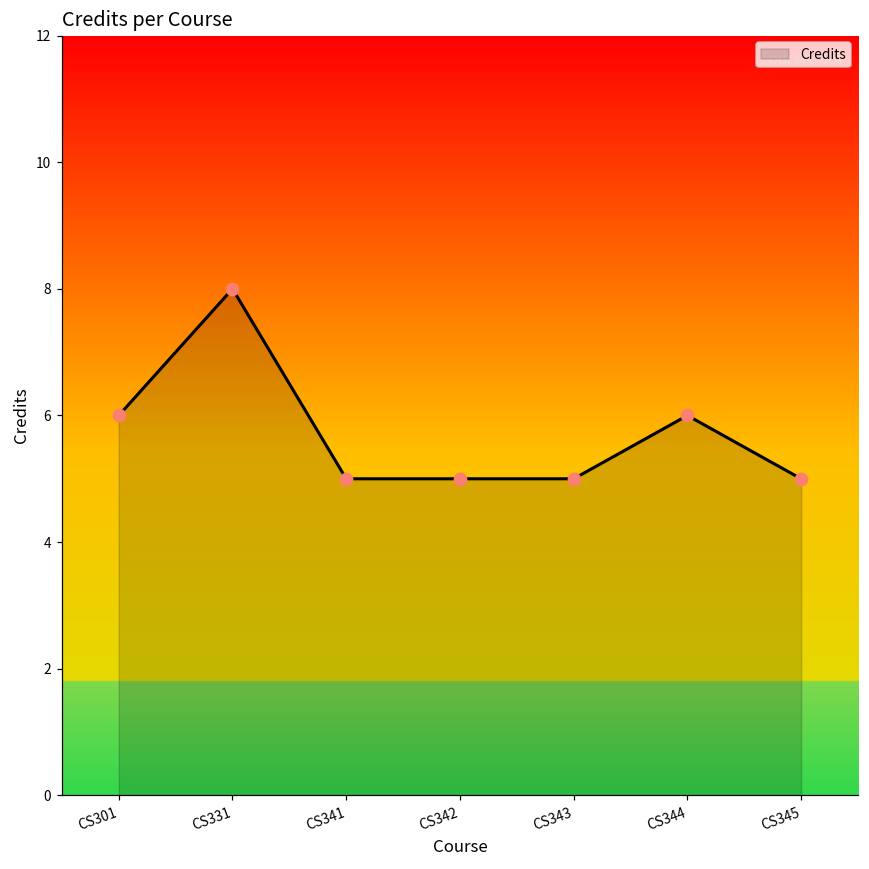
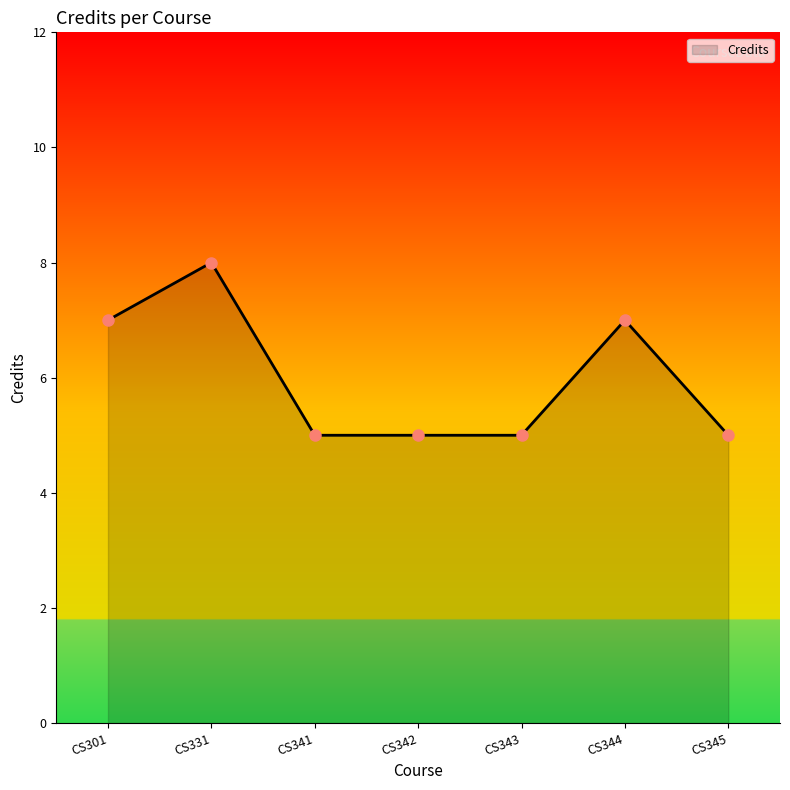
CS301: 6 -> 7
CS344: 6 -> 7
